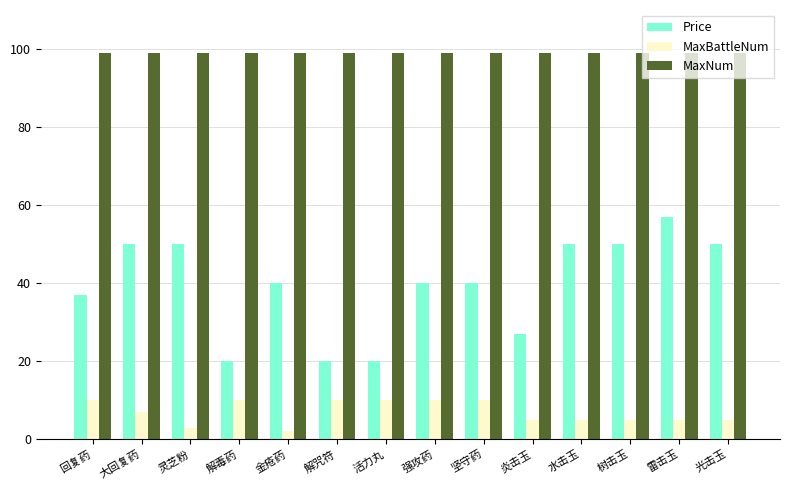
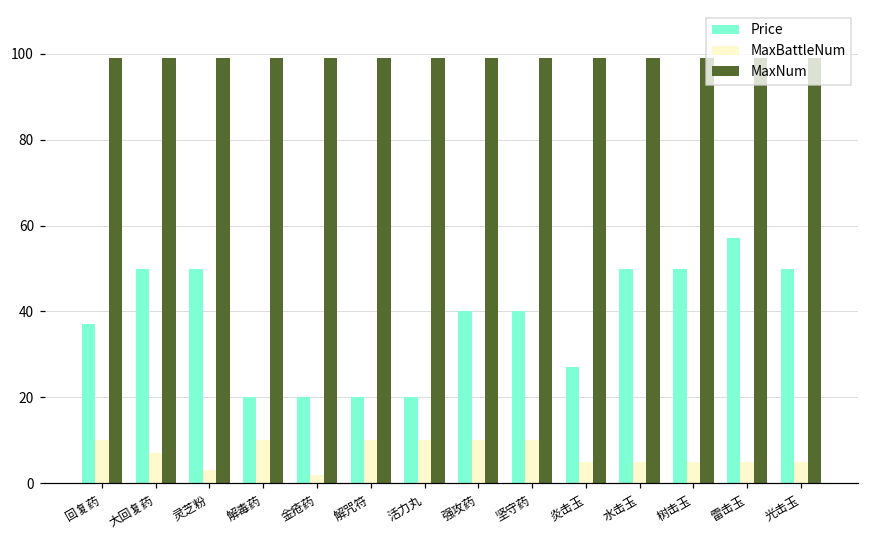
Price, 金疮药: 40 -> 20
